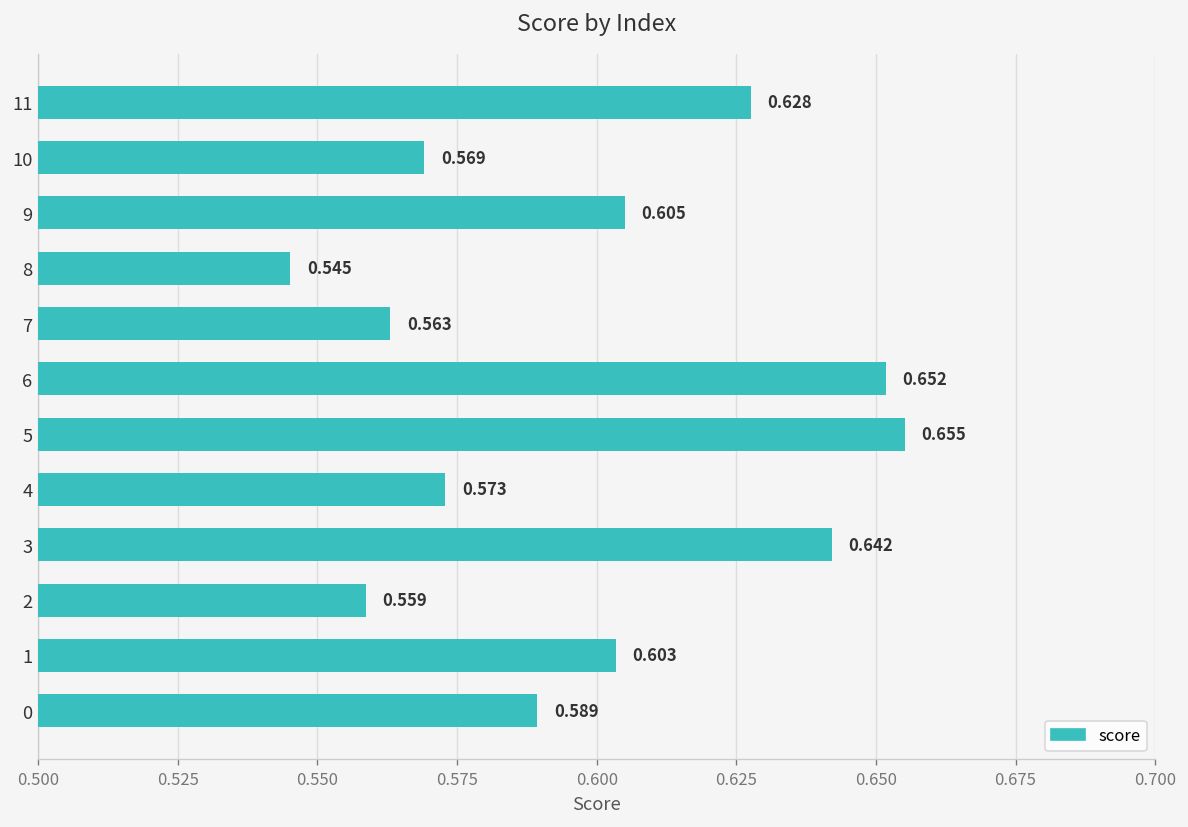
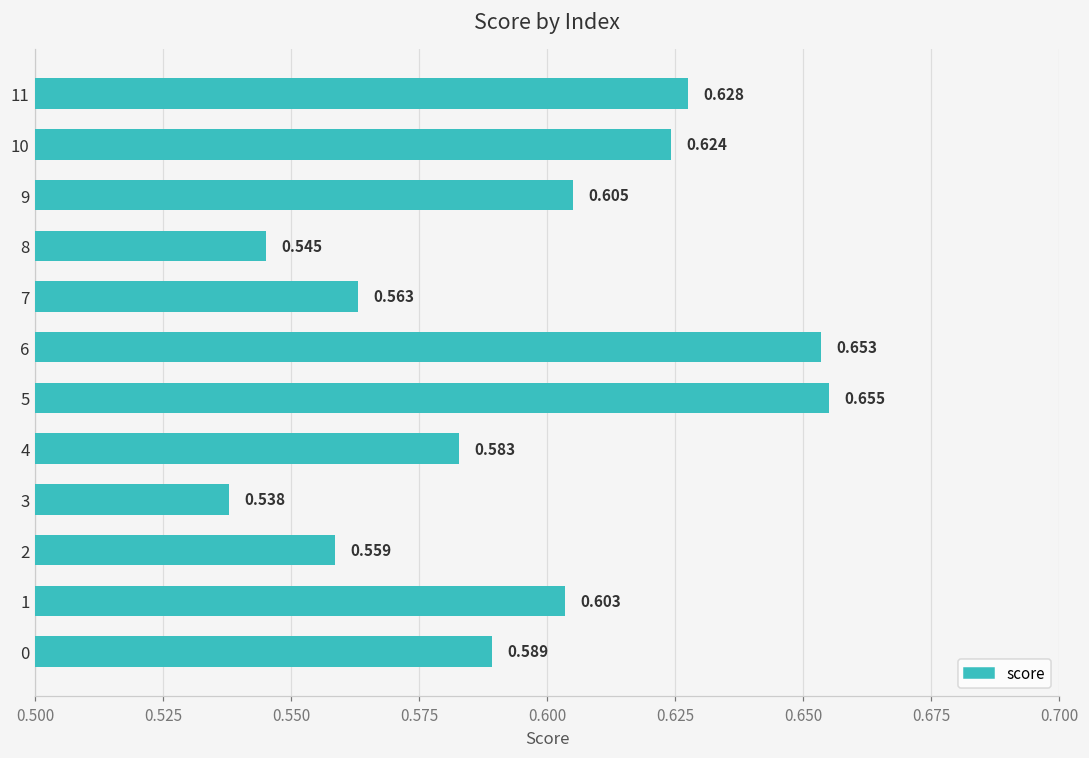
10: 0.569 -> 0.624
6: 0.652 -> 0.653
4: 0.573 -> 0.583
3: 0.642 -> 0.538
